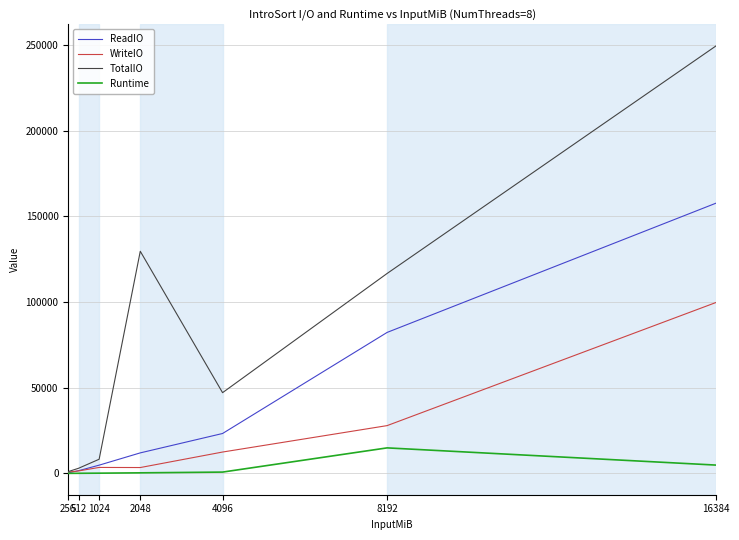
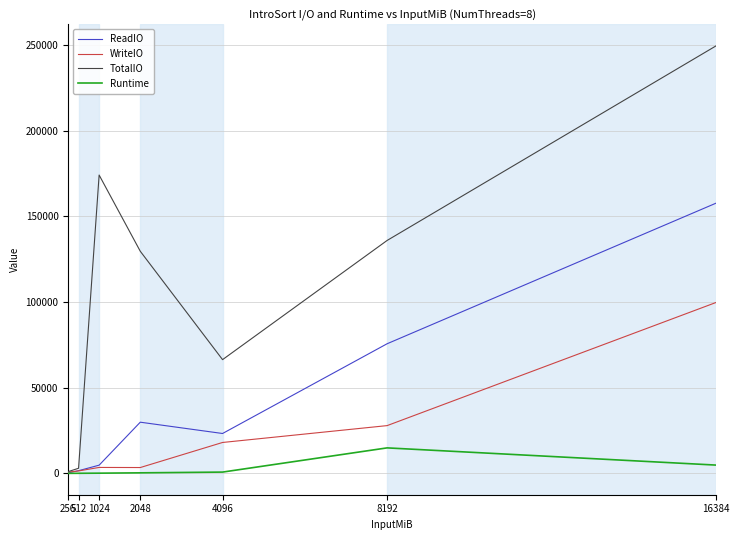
TotalIO, 1024: 8000 -> 174000
ReadIO, 2048: 12000 -> 30000
WriteIO, 4096: 12000 -> 18000
TotalIO, 4096: 47000 -> 66000
ReadIO, 8192: 82000 -> 76000
TotalIO, 8192: 117000 -> 136000
